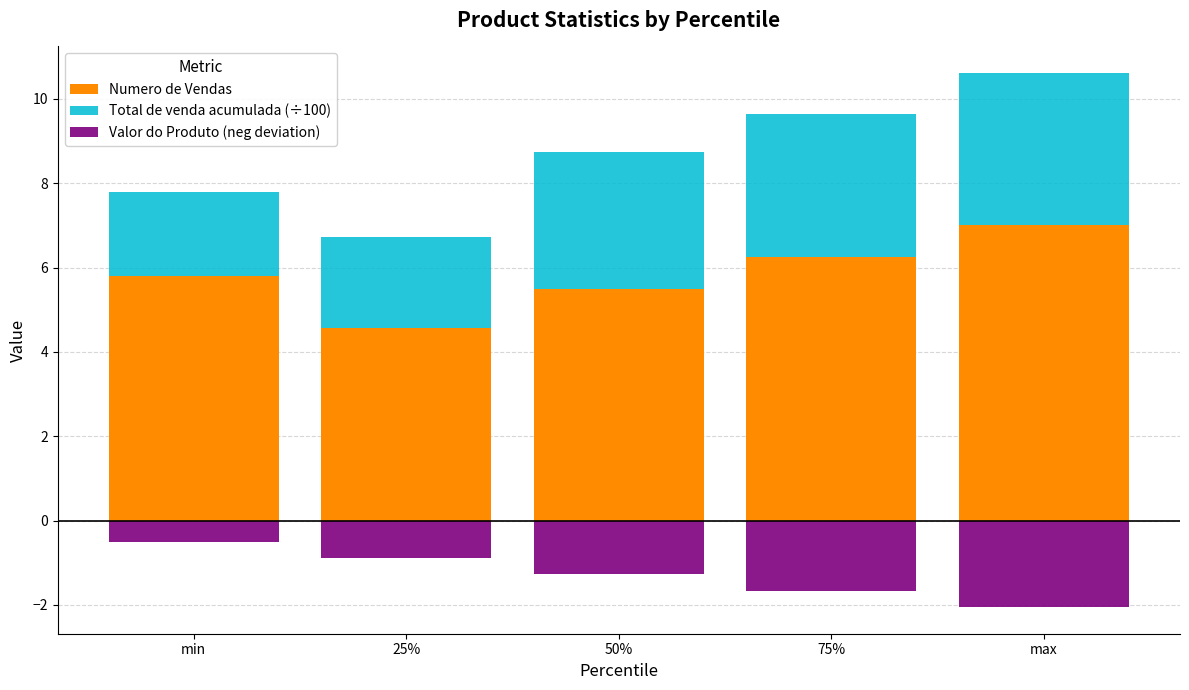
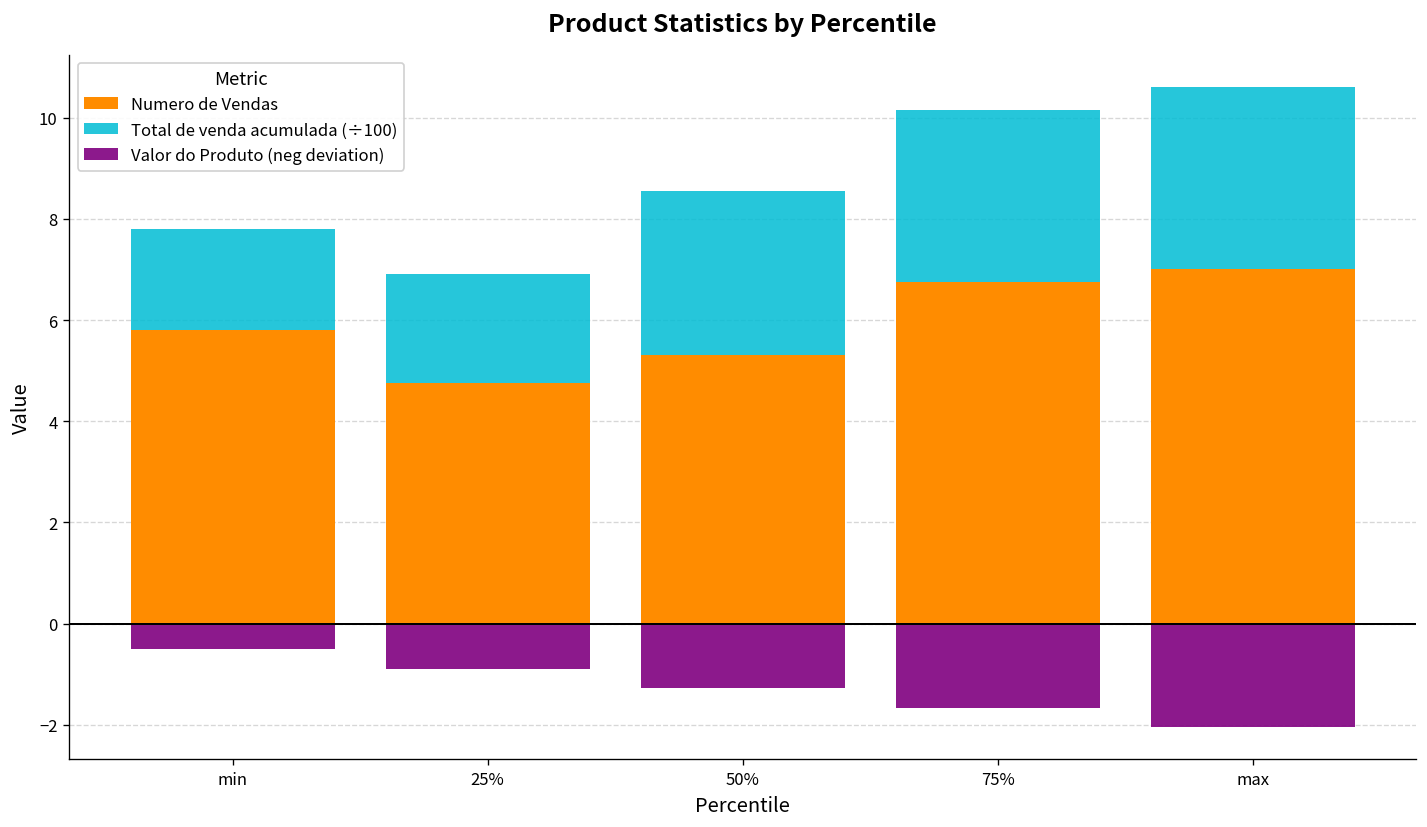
Numero de Vendas, 25%: 4.6 -> 4.8
Numero de Vendas, 50%: 5.5 -> 5.3
Numero de Vendas, 75%: 6.3 -> 6.8
